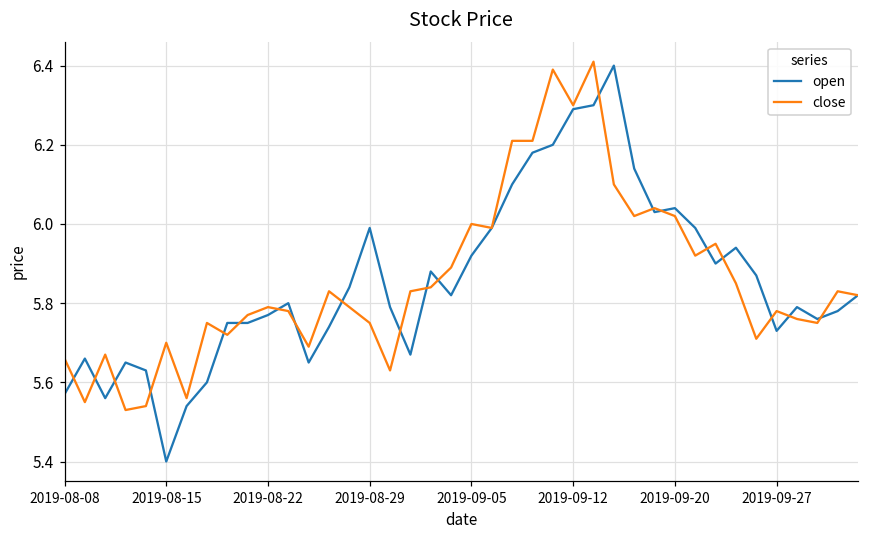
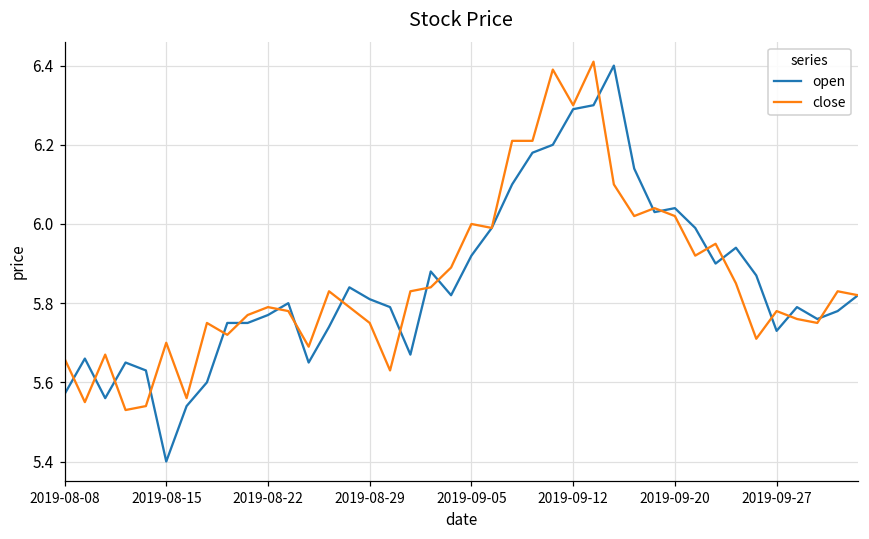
open, 2019-08-29: 5.99 -> 5.81
